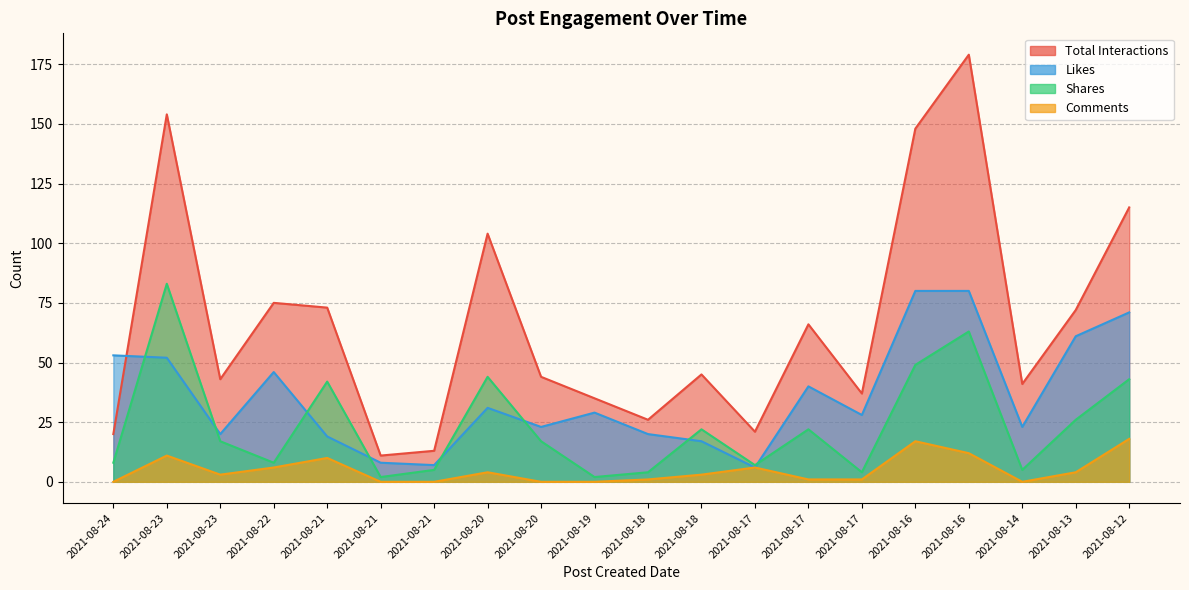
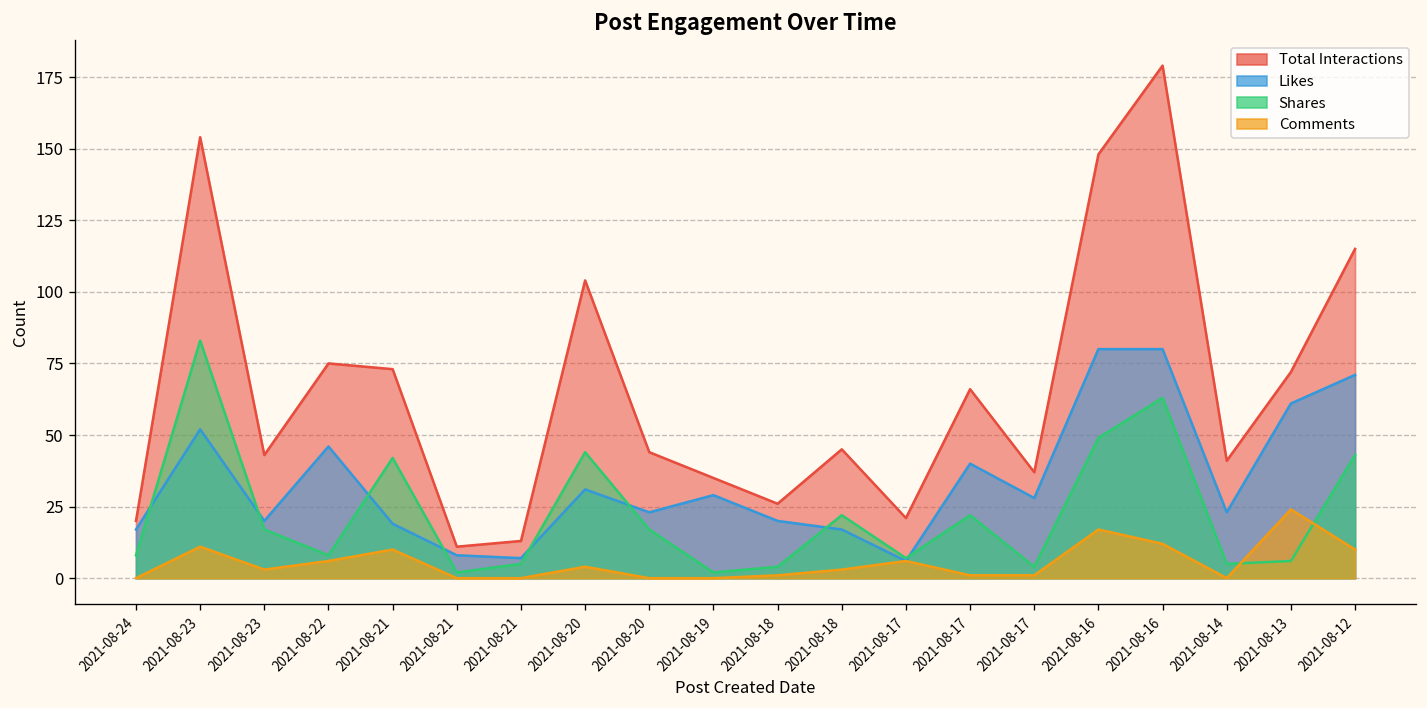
Likes, 2021-08-24: 53 -> 17
Shares, 2021-08-13: 26 -> 6
Comments, 2021-08-13: 4 -> 24
Comments, 2021-08-12: 18 -> 10
